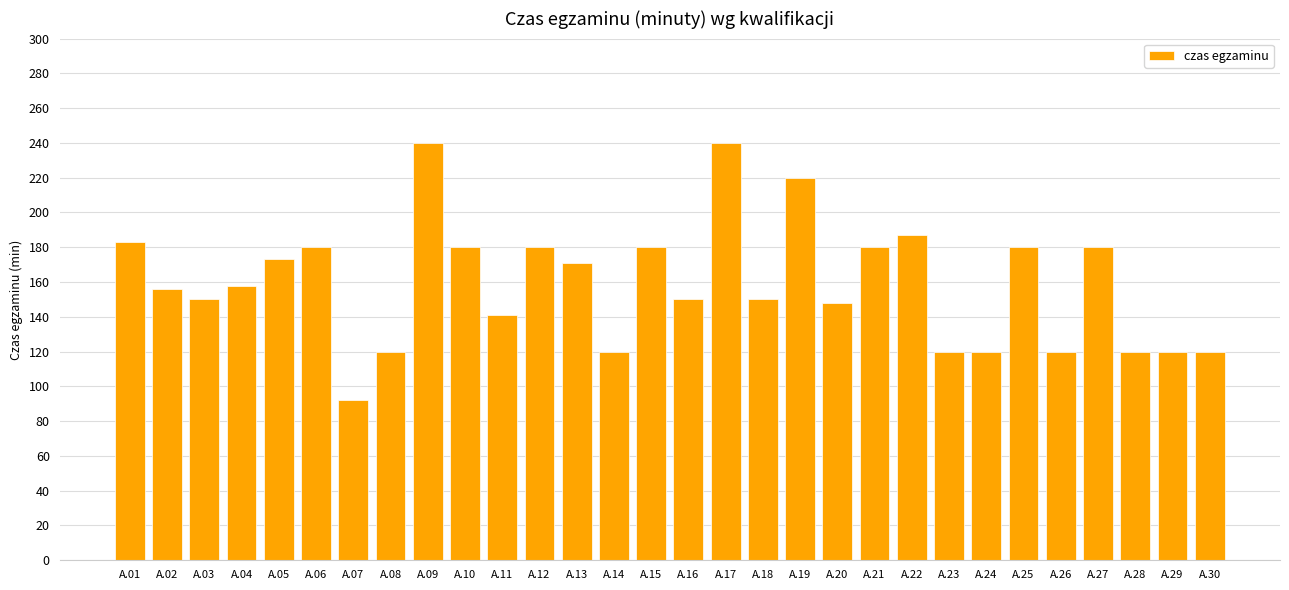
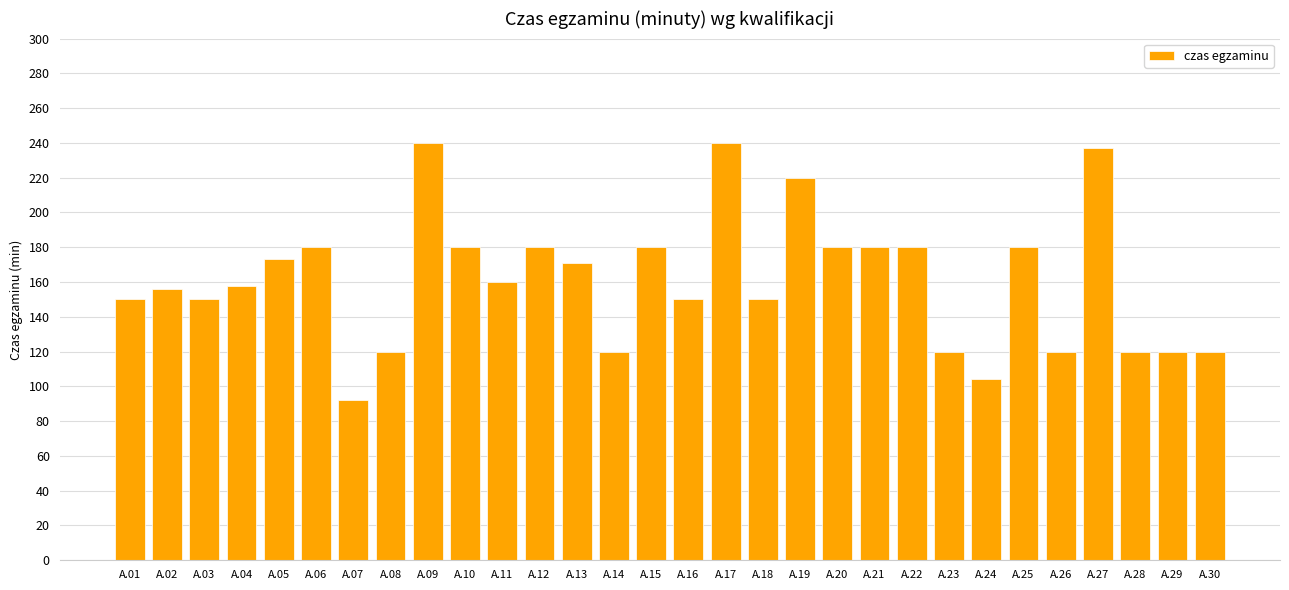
A.01: 183 -> 150
A.11: 141 -> 160
A.20: 148 -> 180
A.22: 187 -> 180
A.24: 120 -> 104
A.27: 180 -> 237
